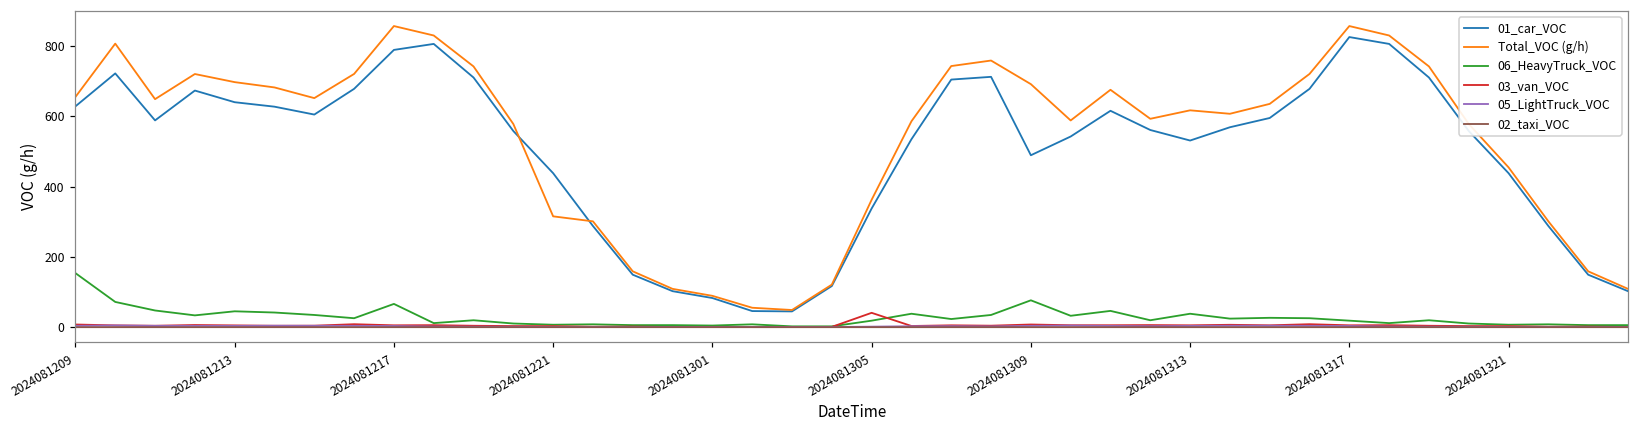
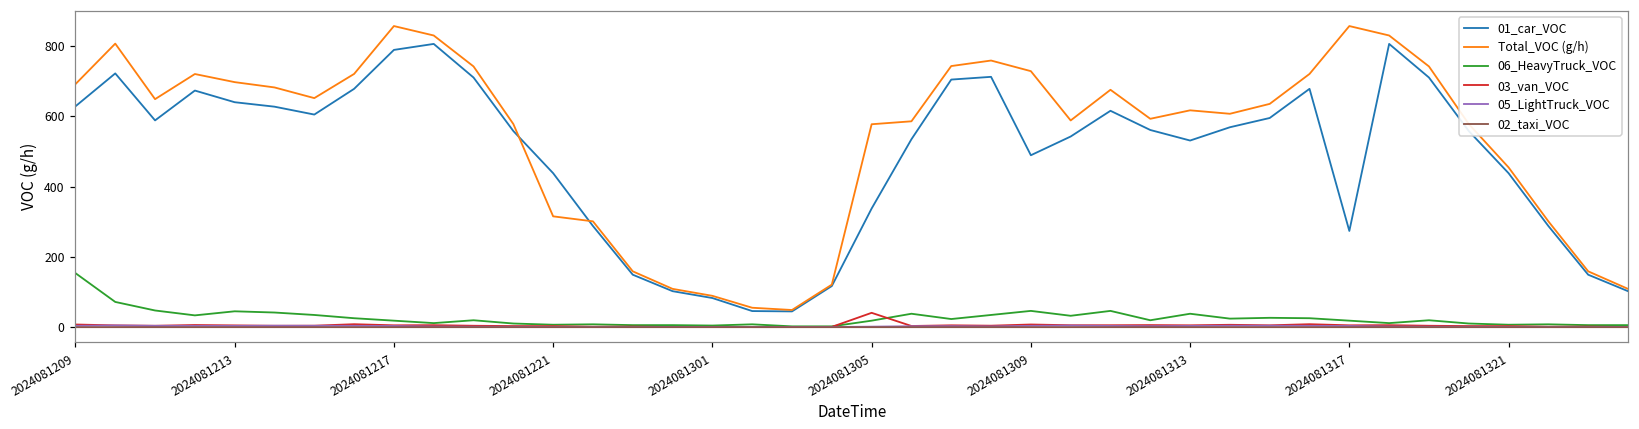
Total_VOC (g/h), 2024081209: 660 -> 690
06_HeavyTruck_VOC, 2024081217: 70 -> 20
Total_VOC (g/h), 2024081305: 360 -> 580
Total_VOC (g/h), 2024081309: 690 -> 730
06_HeavyTruck_VOC, 2024081309: 80 -> 50
01_car_VOC, 2024081317: 830 -> 270
